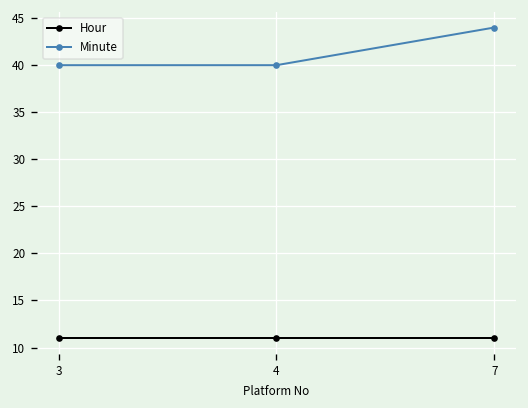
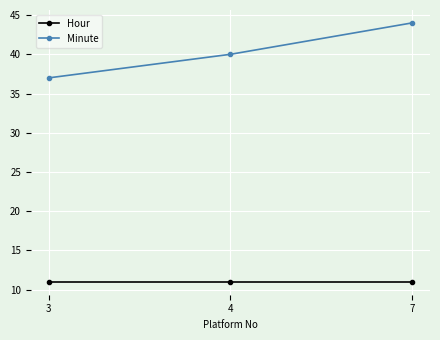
Minute, 3: 40 -> 37
